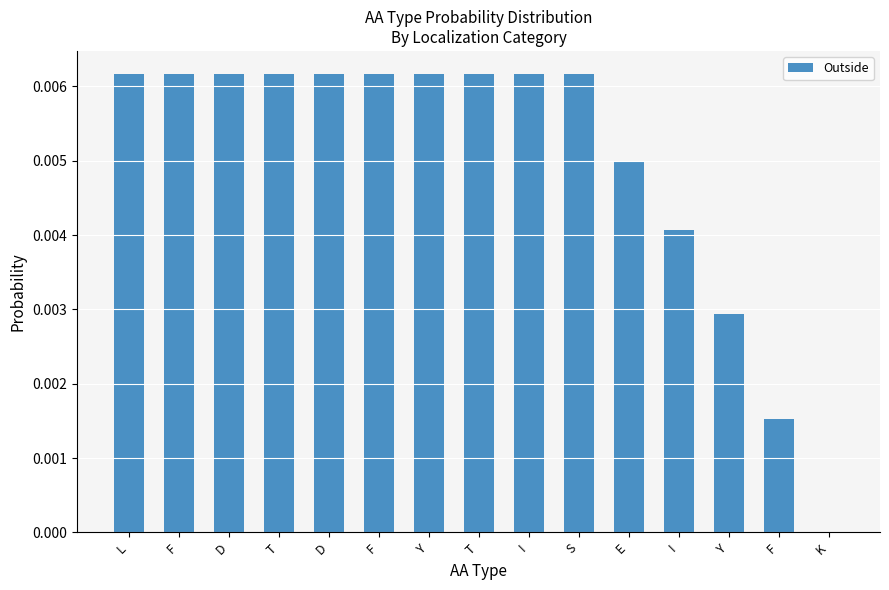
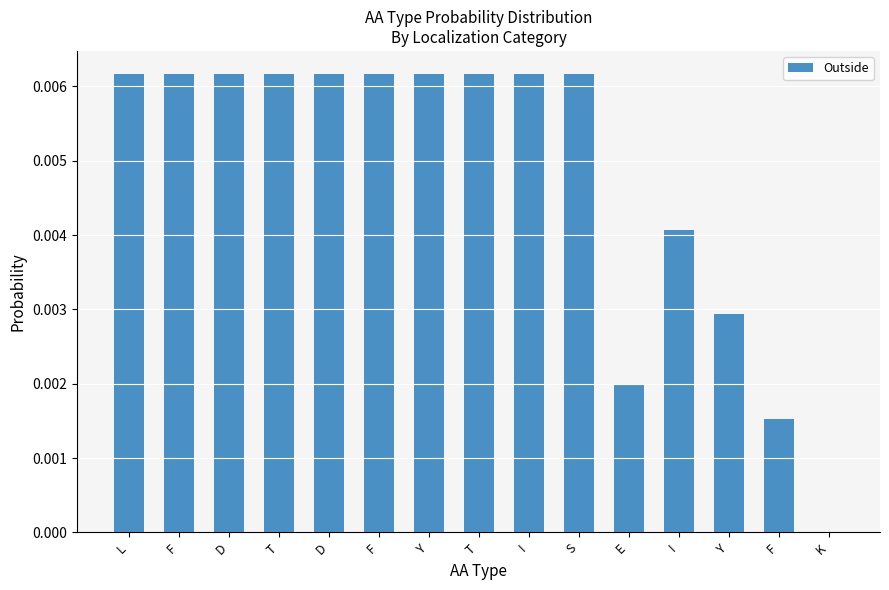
E: 0.005 -> 0.002
